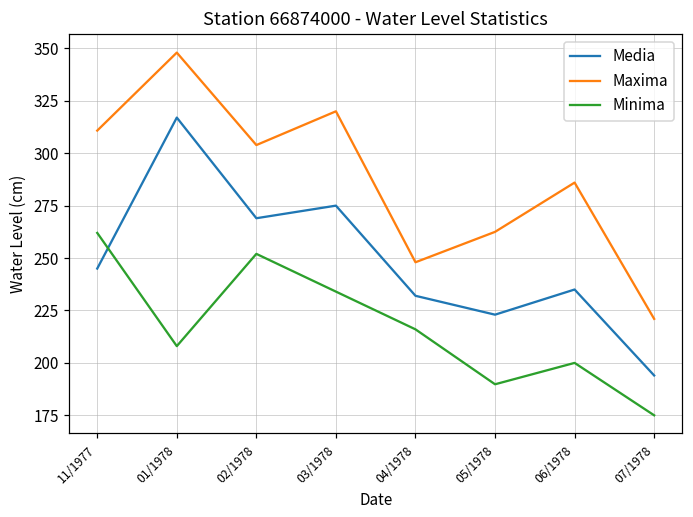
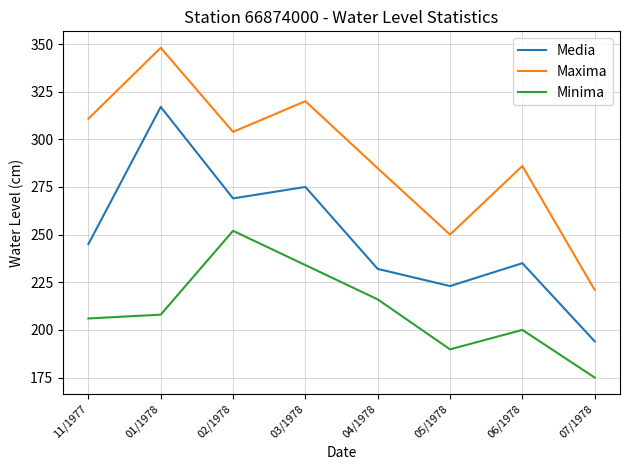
Minima, 11/1977: 262 -> 206
Maxima, 04/1978: 248 -> 285
Maxima, 05/1978: 263 -> 250
